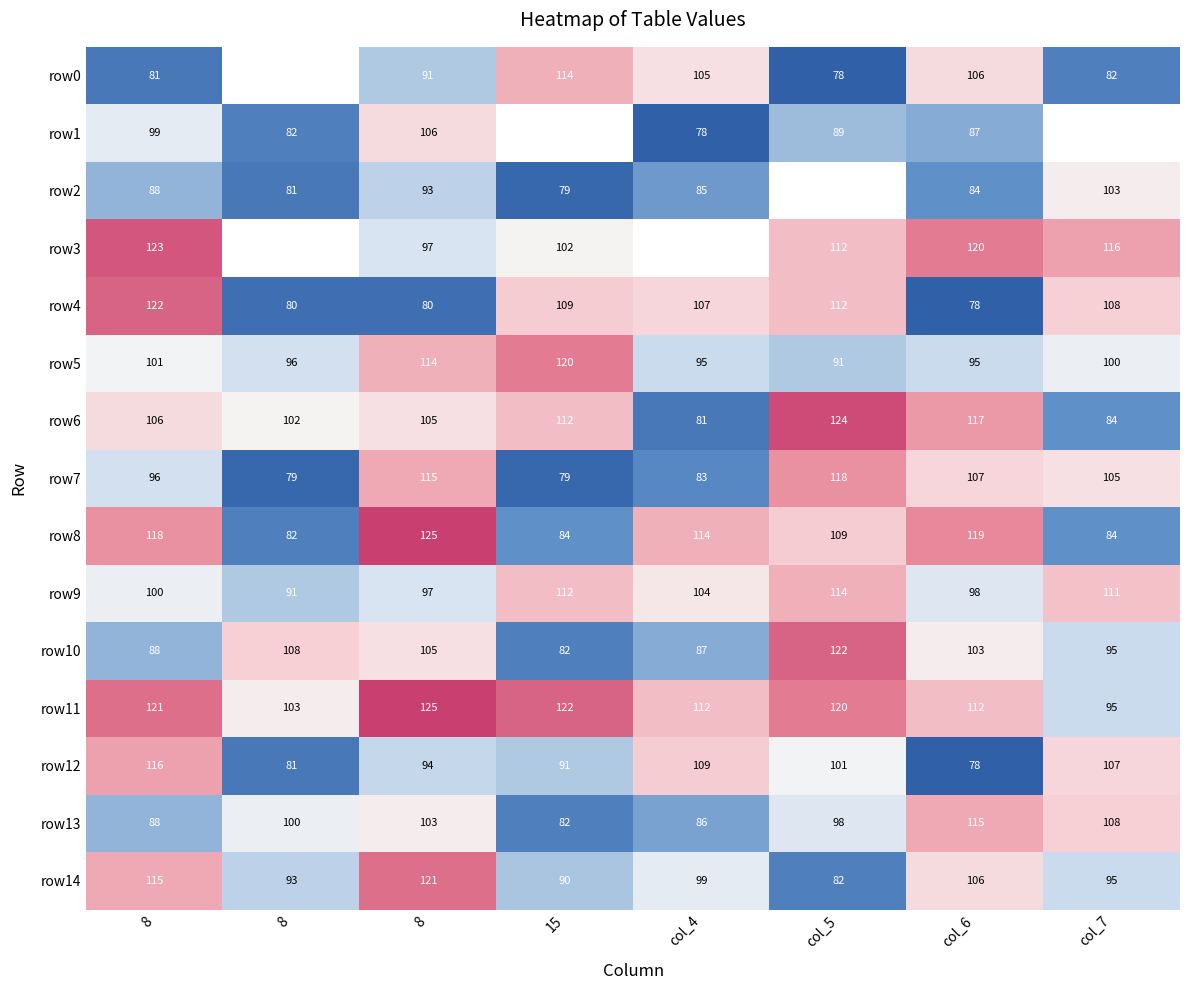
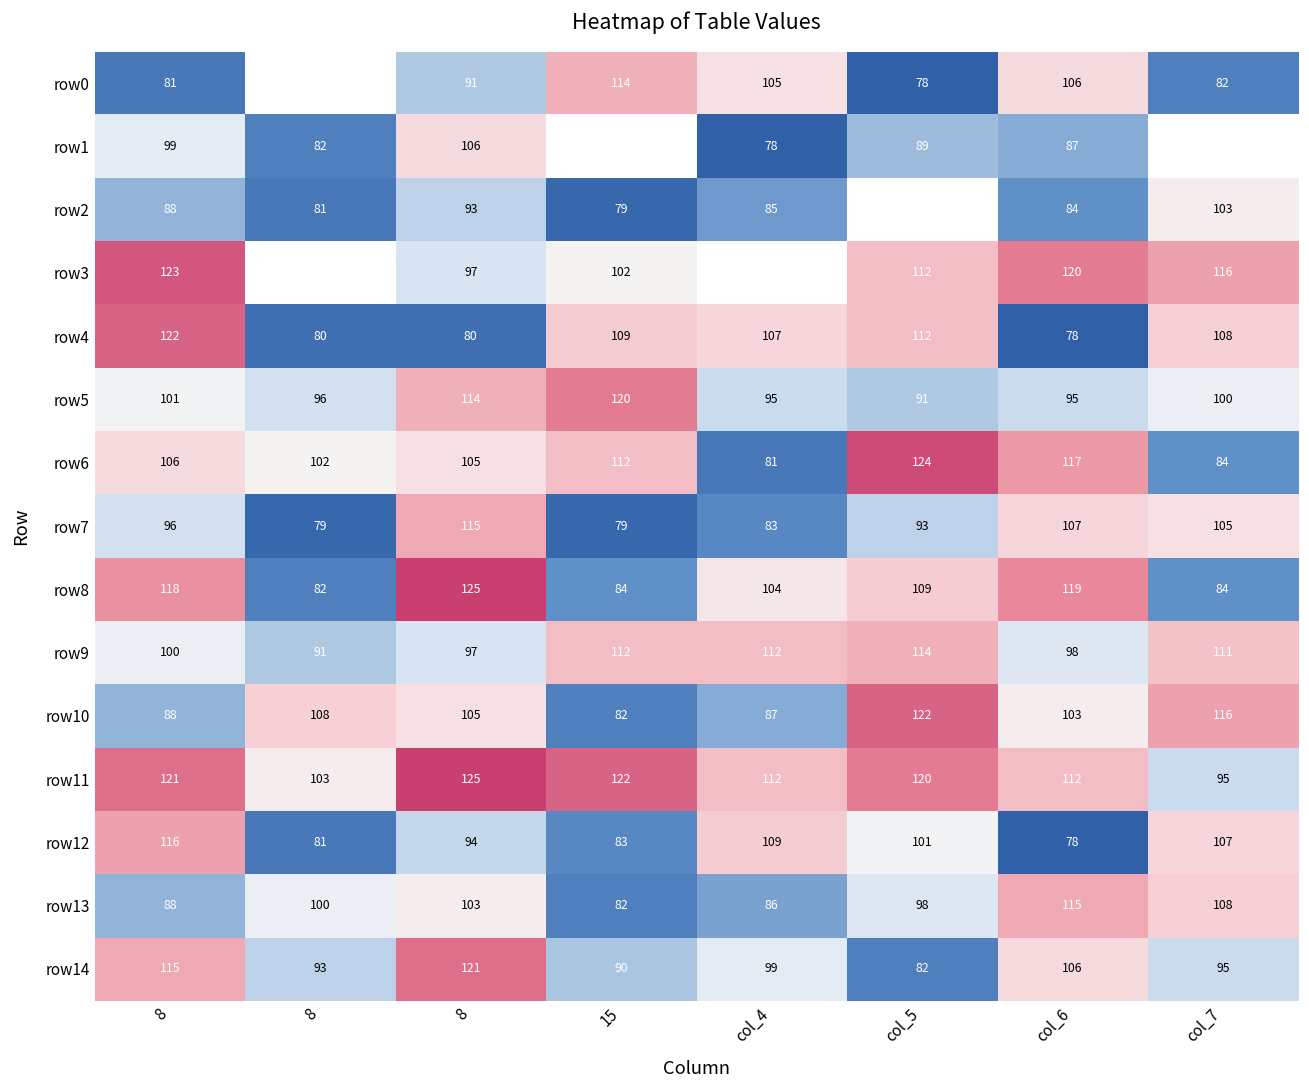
row7, col_5: 118 -> 93
row8, col_4: 114 -> 104
row9, col_4: 104 -> 112
row10, col_7: 95 -> 116
row12, 15: 91 -> 83
